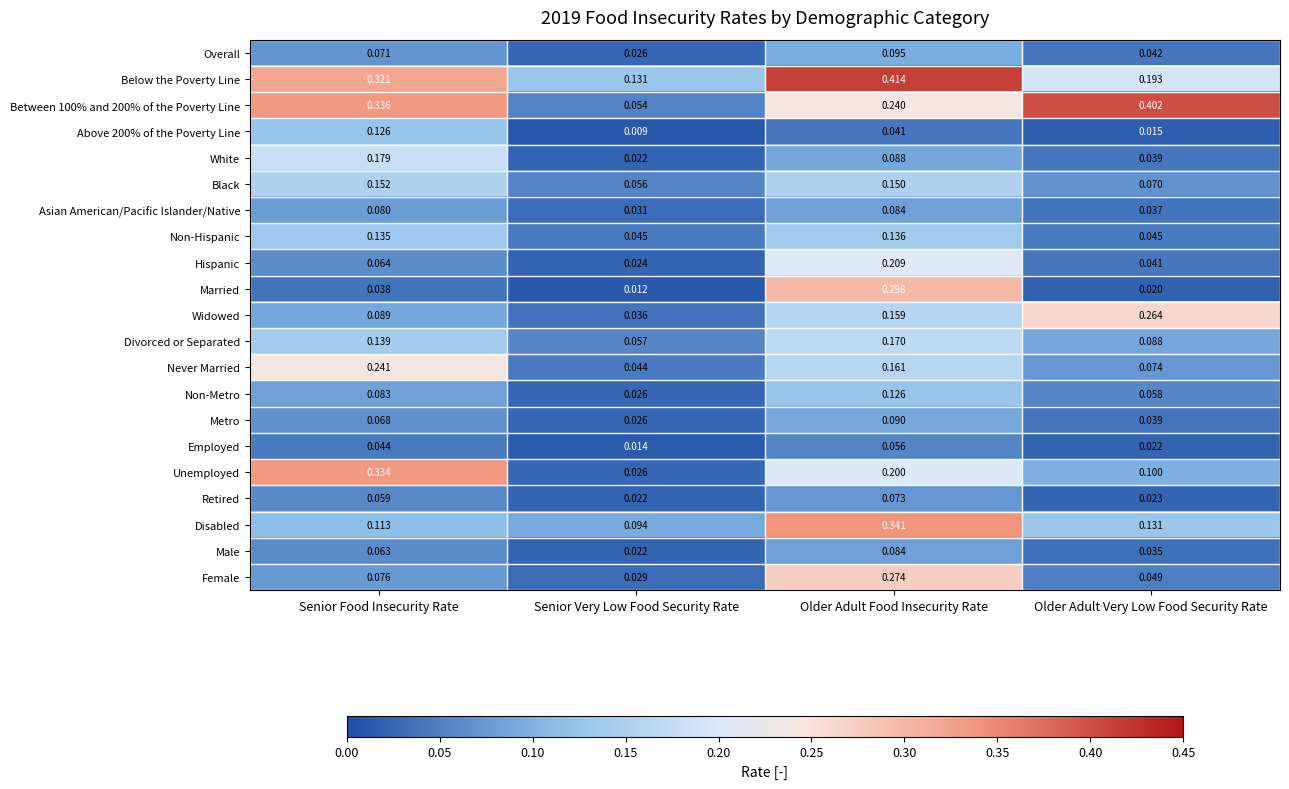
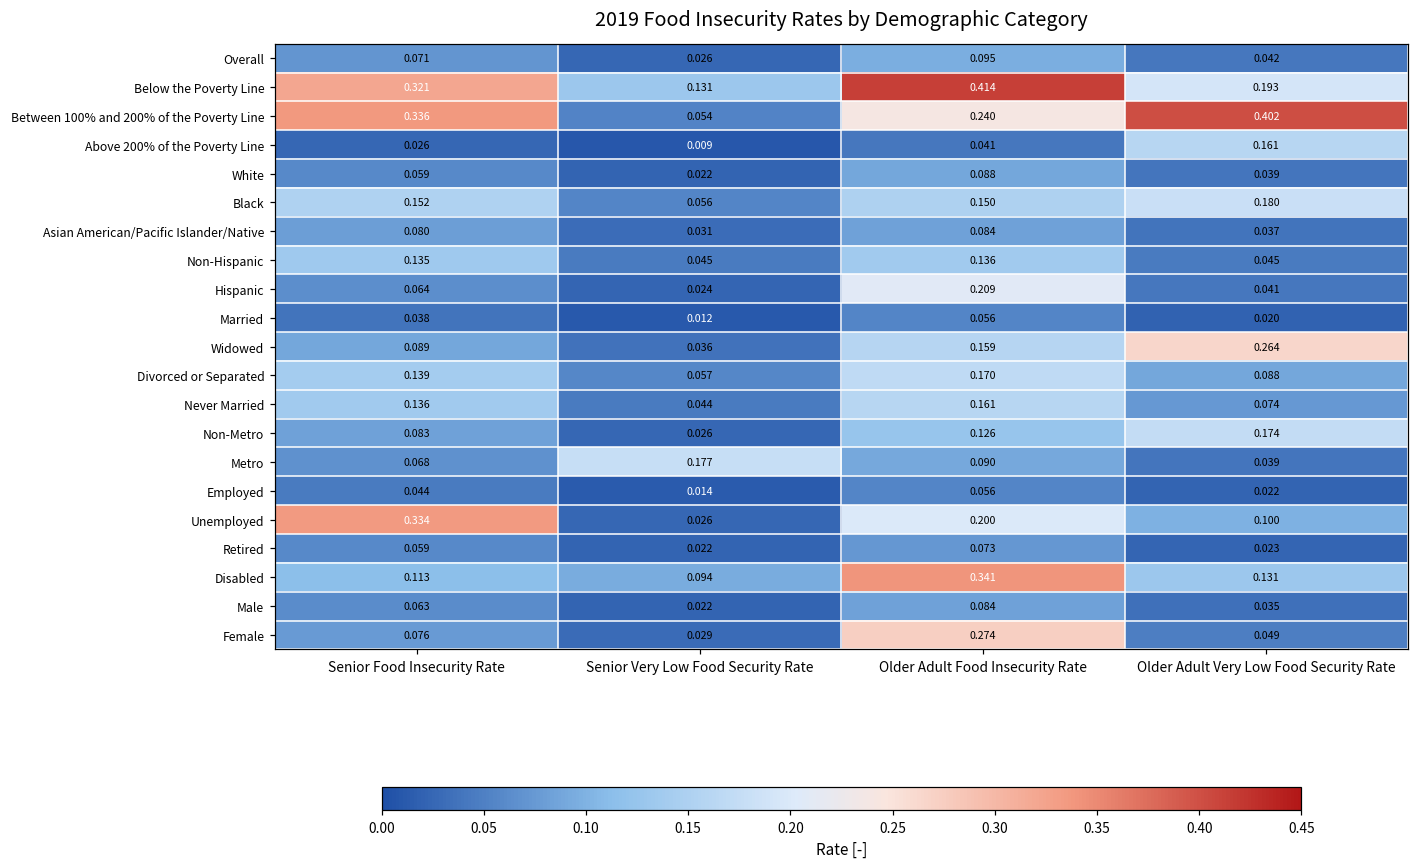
Above 200% of the Poverty Line, Senior Food Insecurity Rate: 0.126 -> 0.026
Above 200% of the Poverty Line, Older Adult Very Low Food Security Rate: 0.015 -> 0.161
White, Senior Food Insecurity Rate: 0.179 -> 0.059
Black, Older Adult Very Low Food Security Rate: 0.070 -> 0.180
Married, Older Adult Food Insecurity Rate: 0.298 -> 0.056
Never Married, Senior Food Insecurity Rate: 0.241 -> 0.136
Non-Metro, Older Adult Very Low Food Security Rate: 0.058 -> 0.174
Metro, Senior Very Low Food Security Rate: 0.026 -> 0.177
